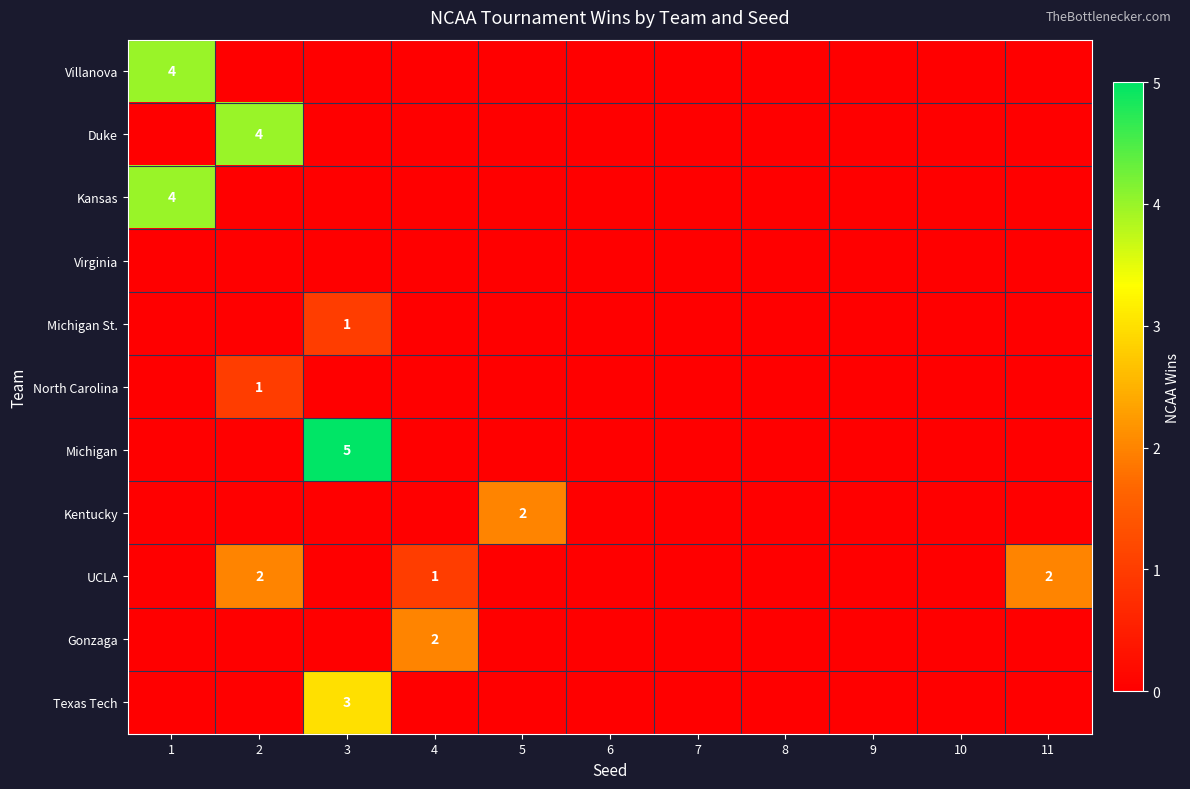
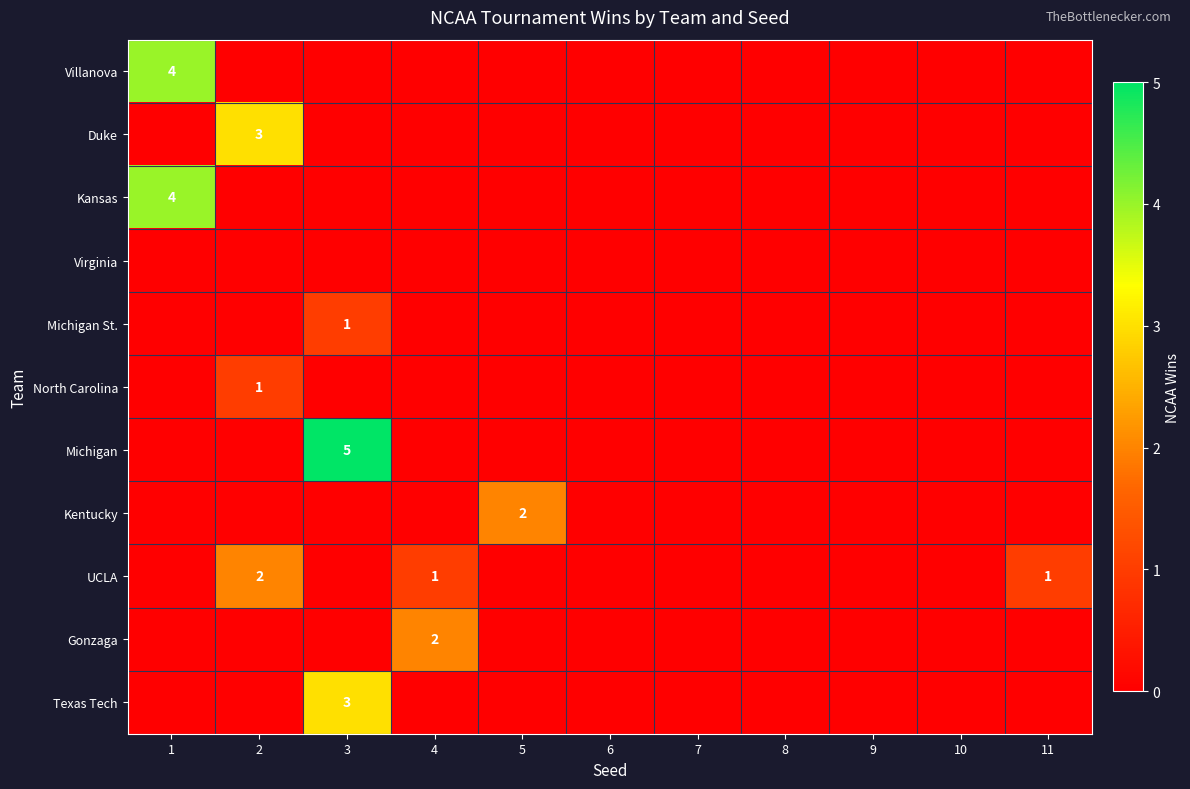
Duke, 2: 4 -> 3
UCLA, 11: 2 -> 1
